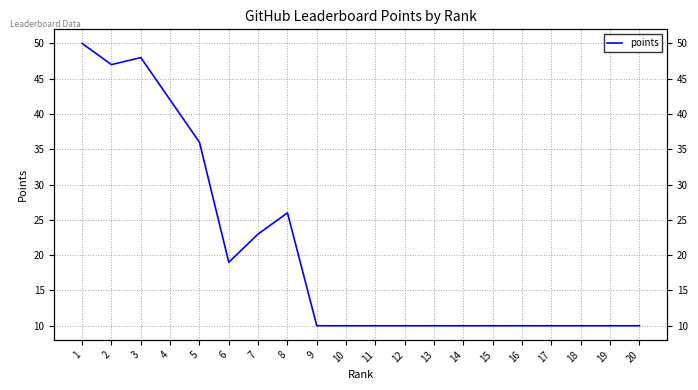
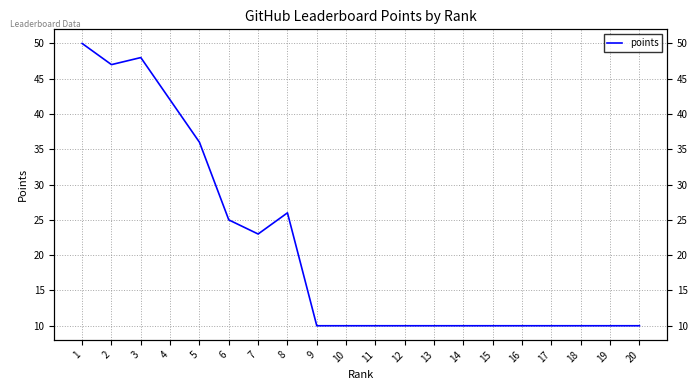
6: 19 -> 25
